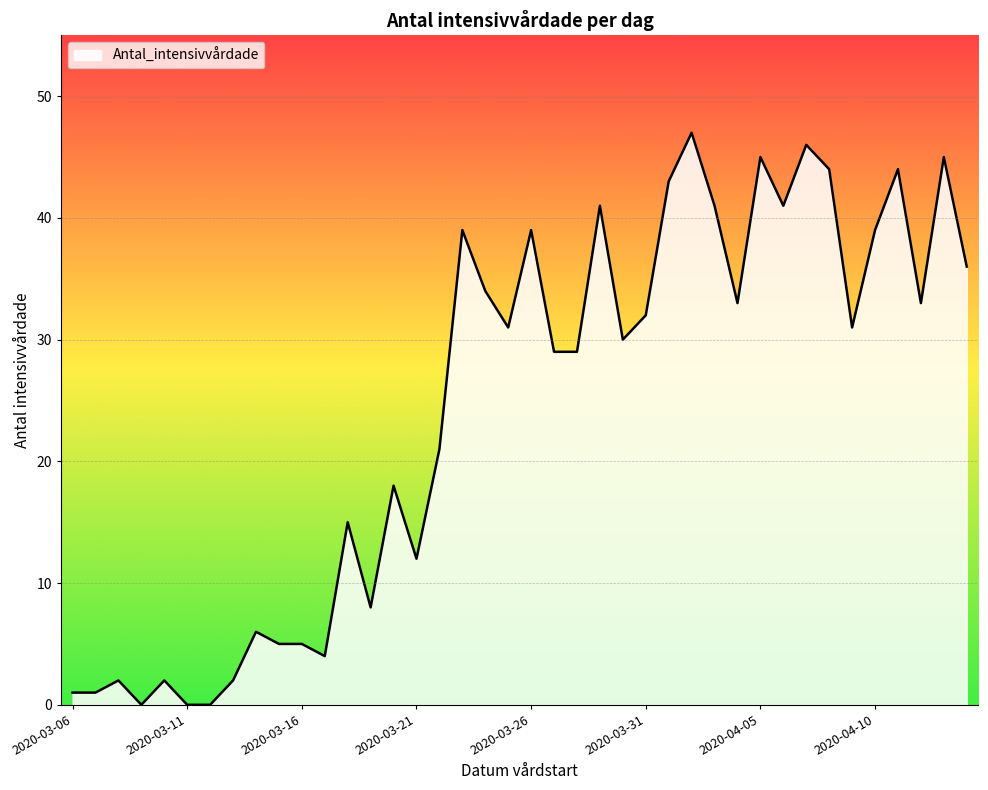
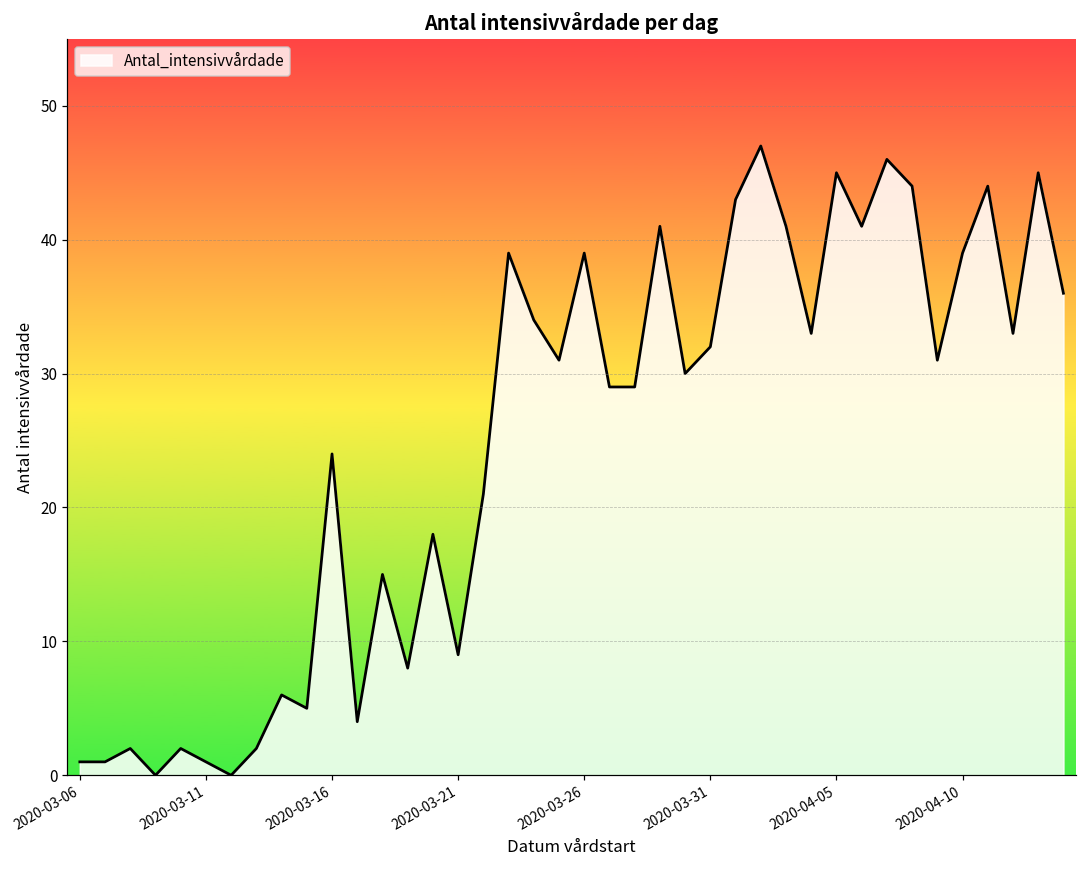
2020-03-11: 0 -> 1
2020-03-16: 5 -> 24
2020-03-21: 12 -> 9
